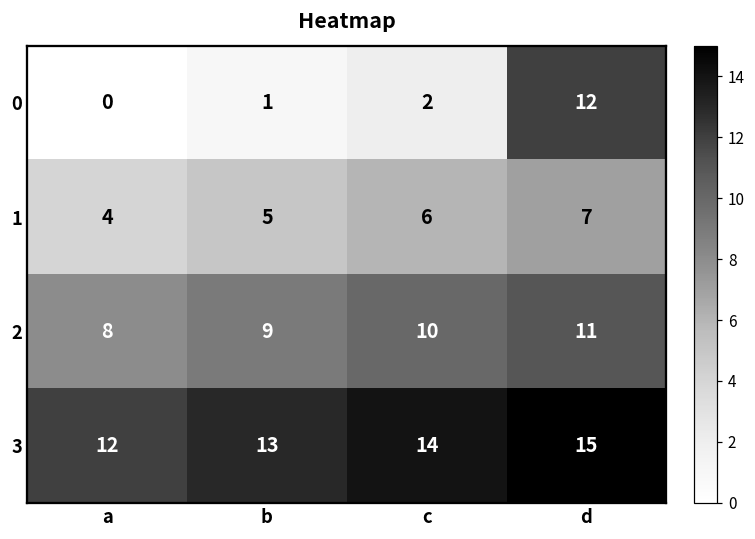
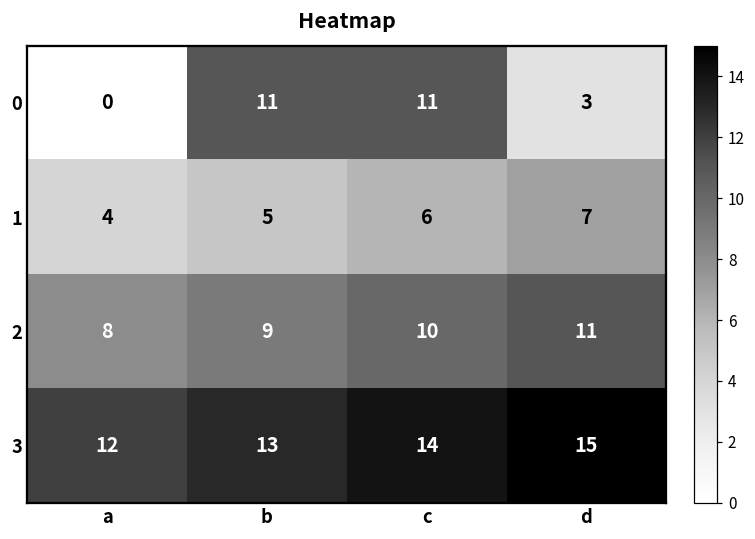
0, b: 1 -> 11
0, c: 2 -> 11
0, d: 12 -> 3
